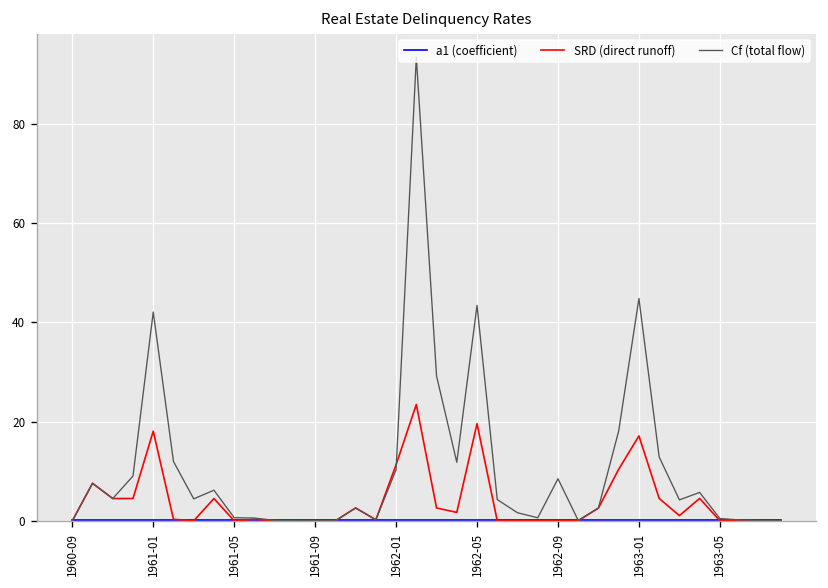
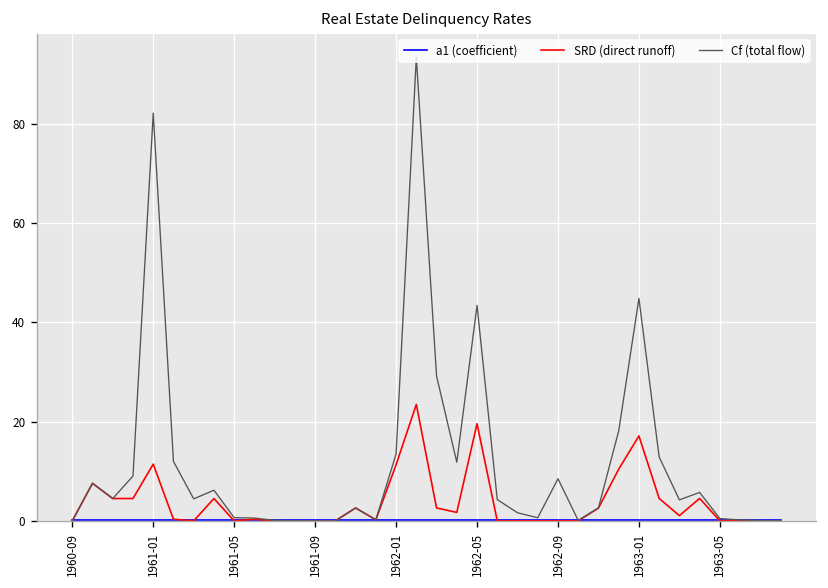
SRD (direct runoff), 1961-01: 18 -> 11
Cf (total flow), 1961-01: 42 -> 82
Cf (total flow), 1962-01: 10 -> 13
